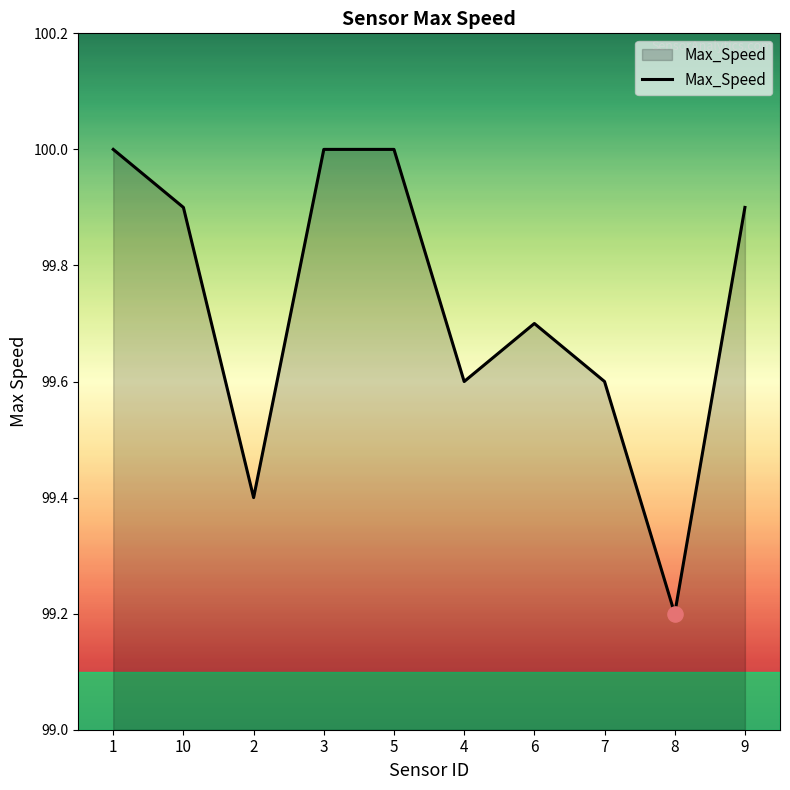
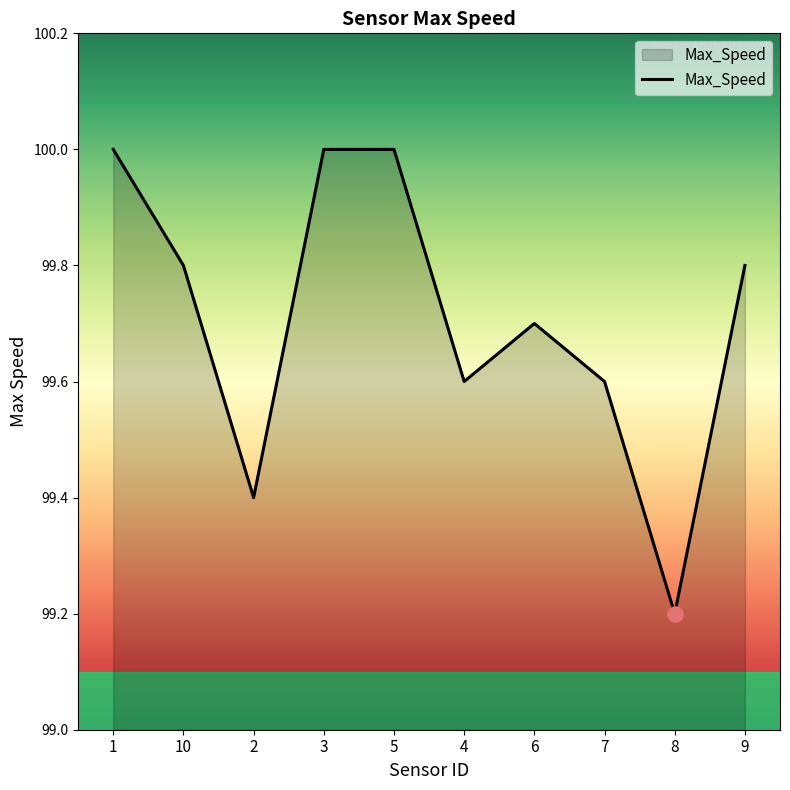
Max_Speed, 10: 99.9 -> 99.8
Max_Speed, 9: 99.9 -> 99.8
